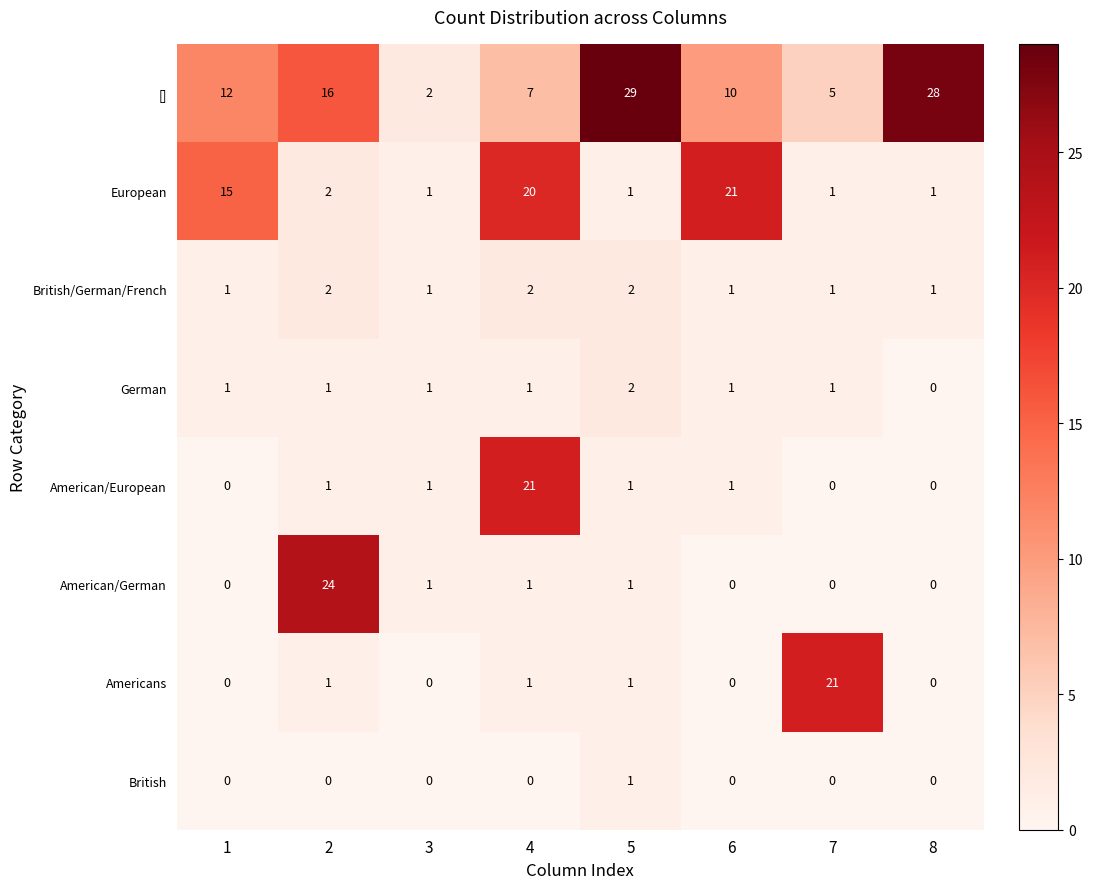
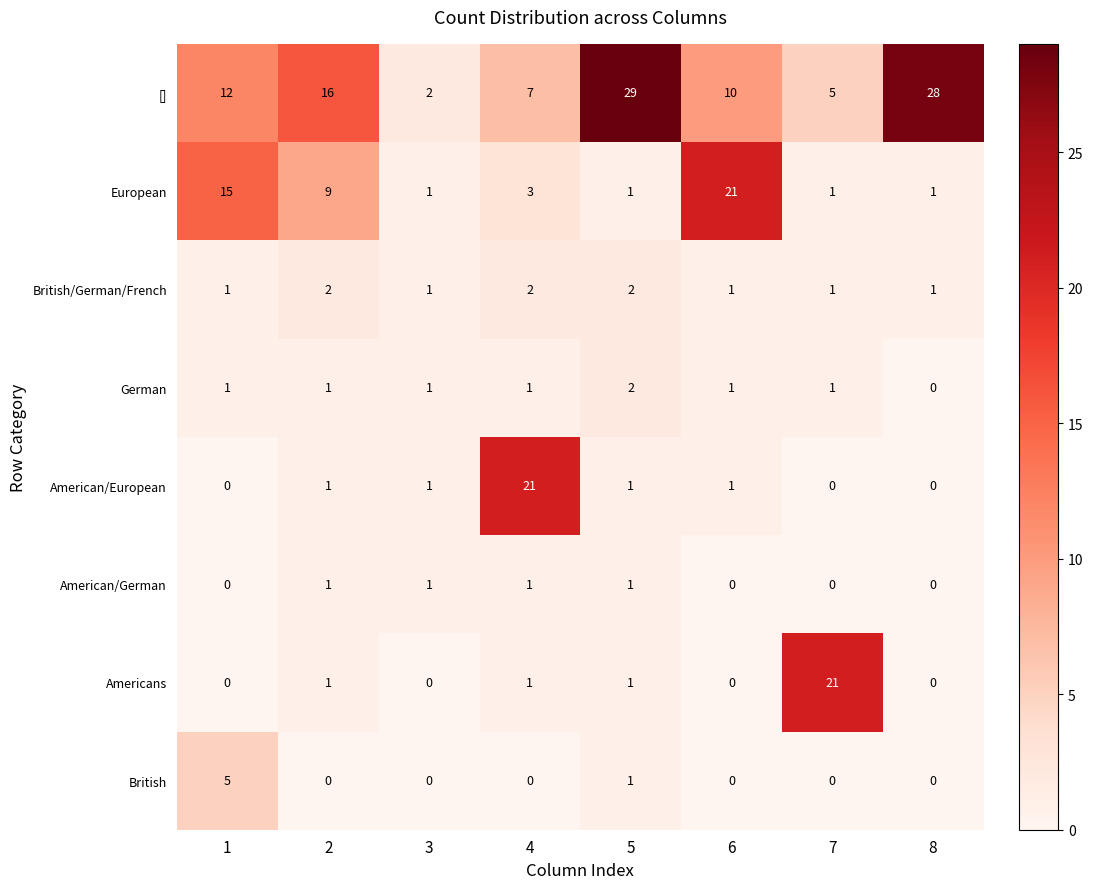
European, 2: 2 -> 9
European, 4: 20 -> 3
American/German, 2: 24 -> 1
British, 1: 0 -> 5
